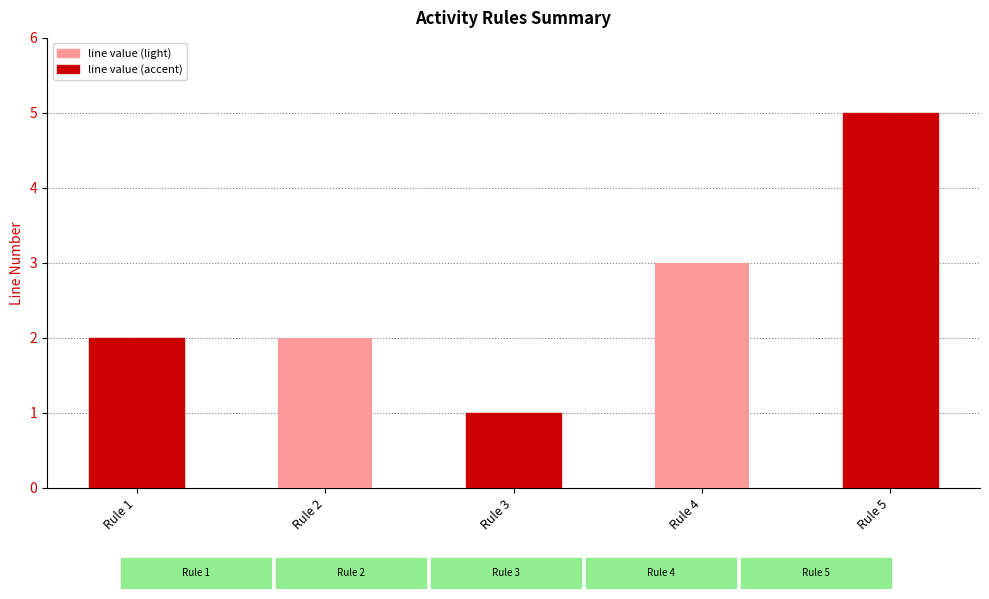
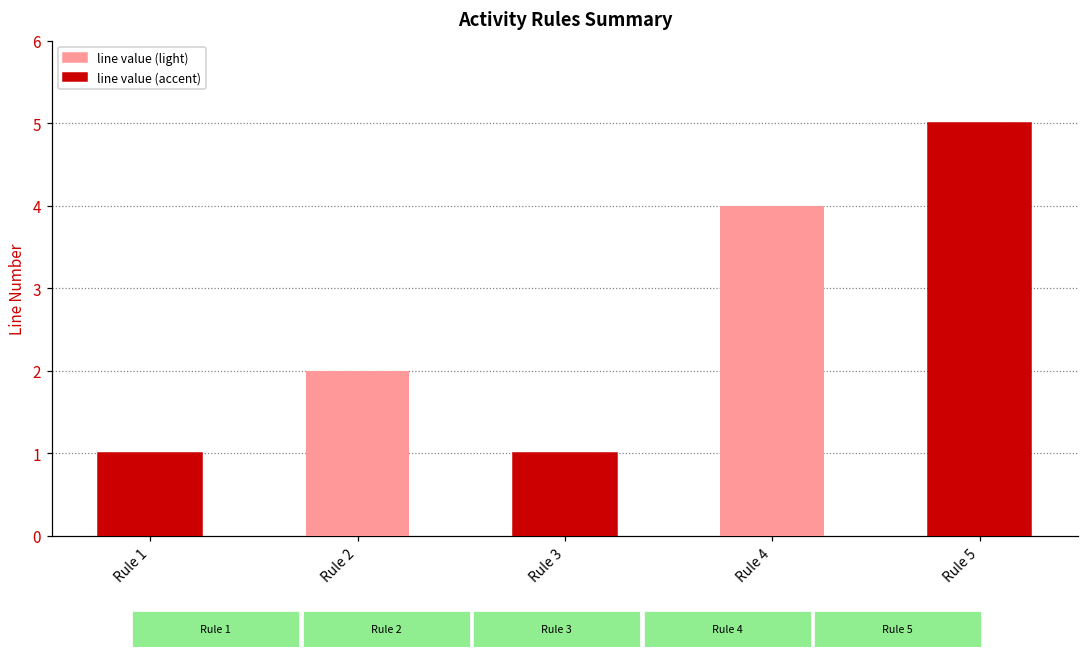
Rule 1: 2 -> 1
Rule 4: 3 -> 4
